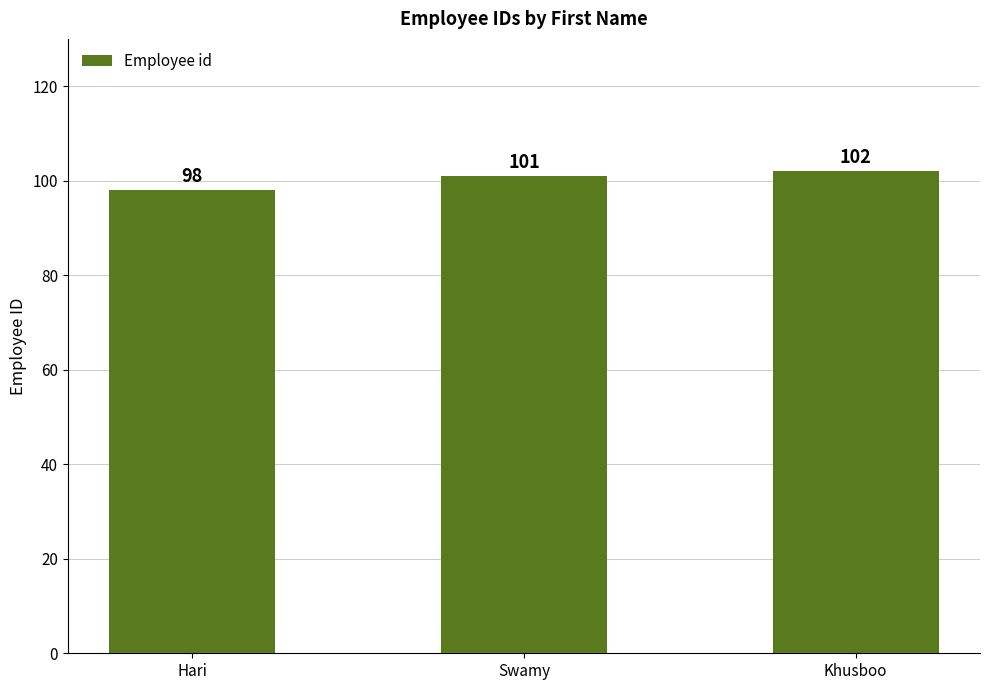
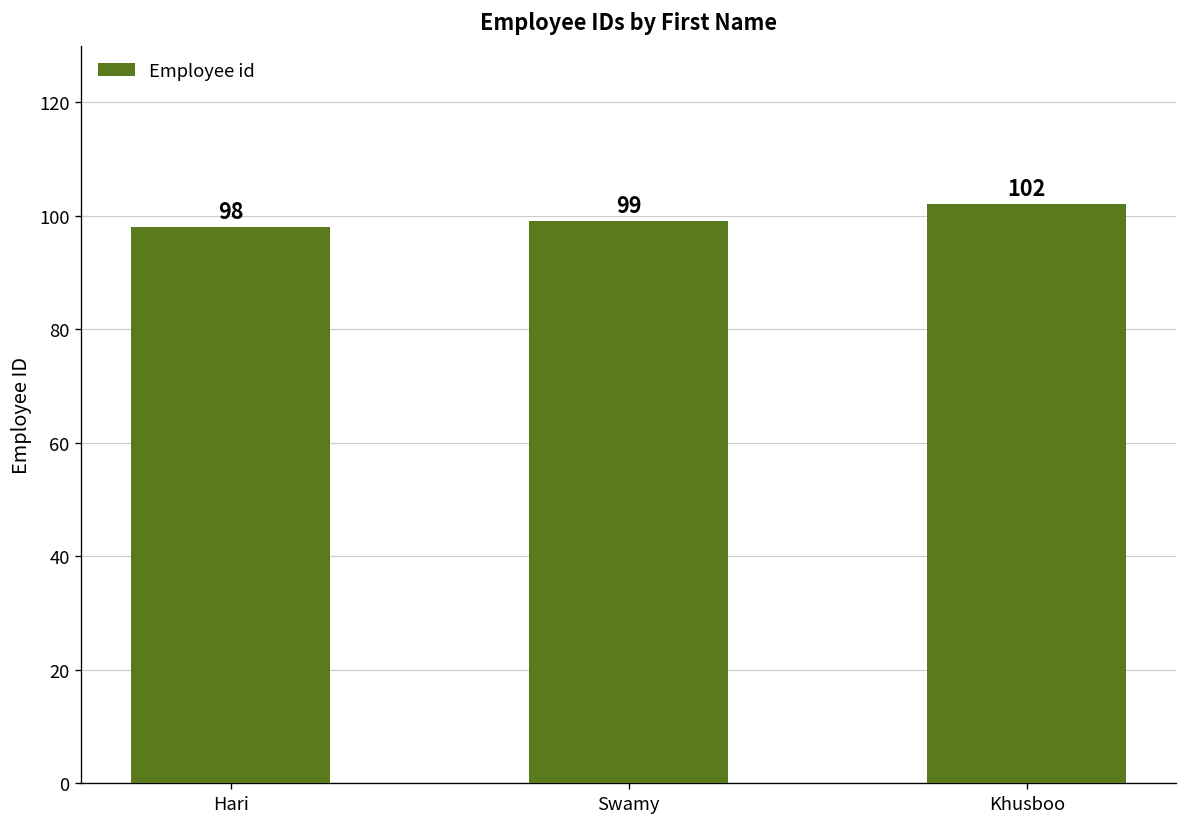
Swamy: 101 -> 99
